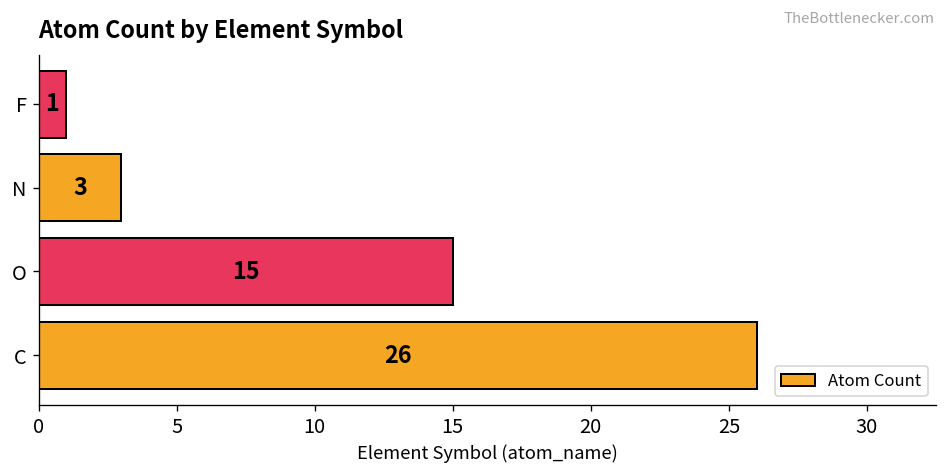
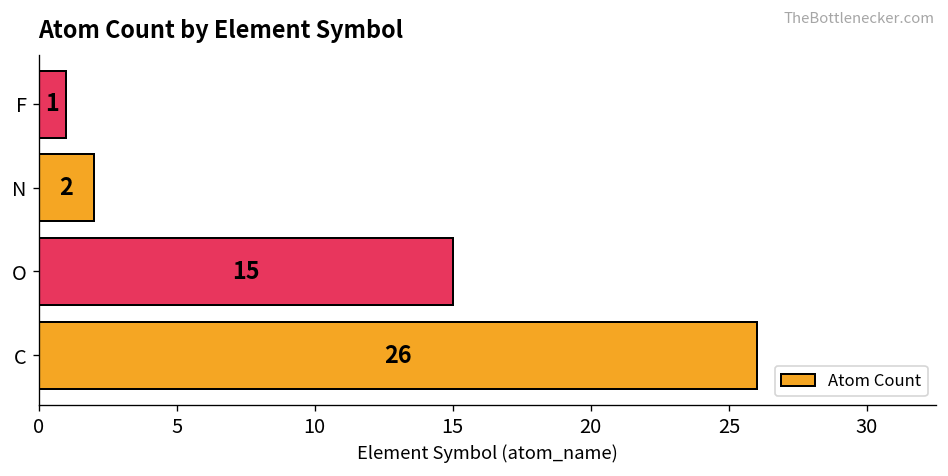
N: 3 -> 2
